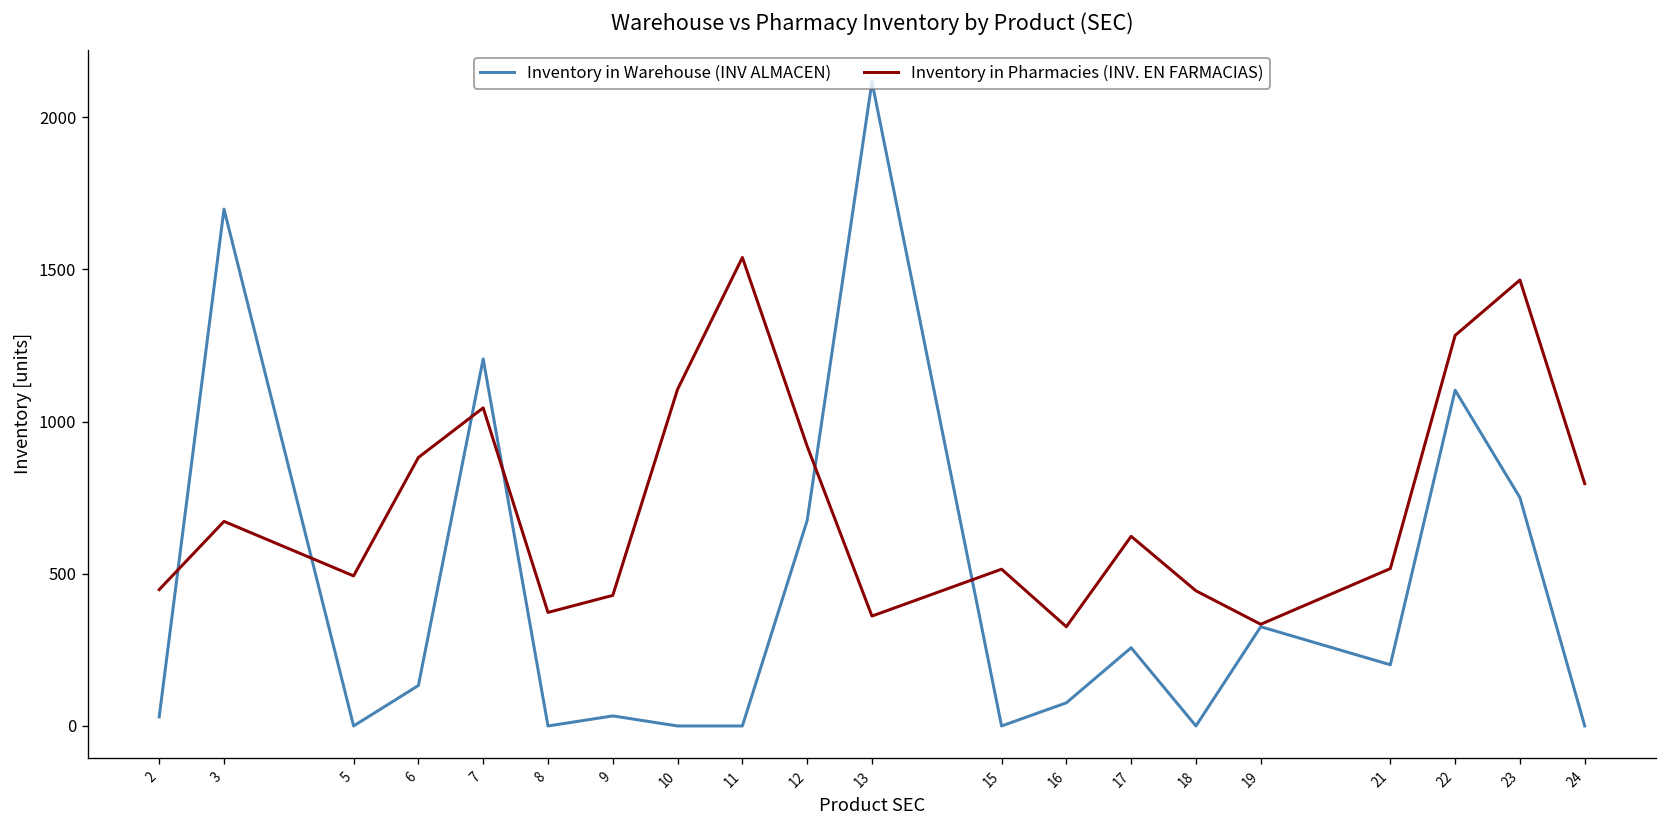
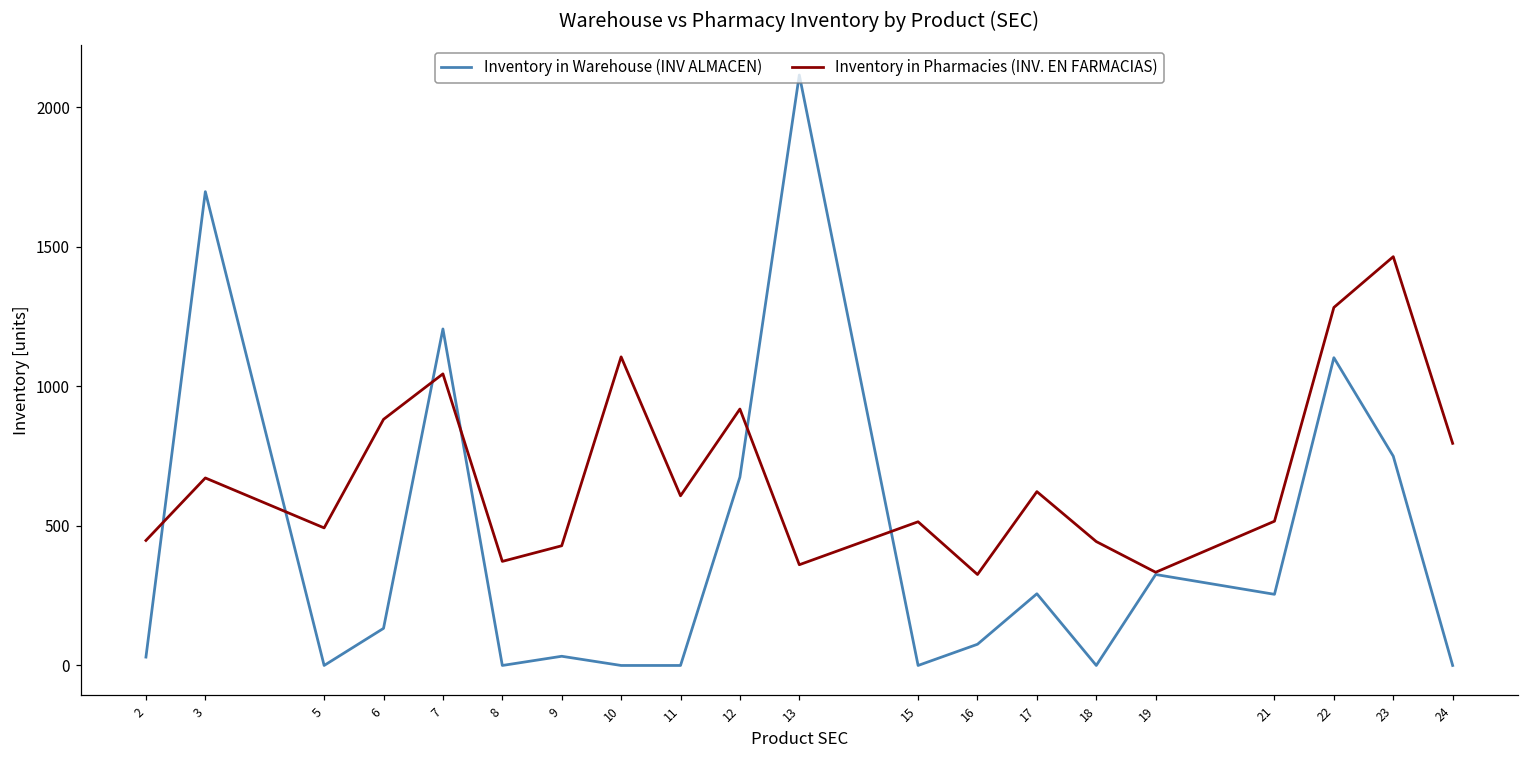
Inventory in Pharmacies (INV. EN FARMACIAS), 11: 1540 -> 610
Inventory in Warehouse (INV ALMACEN), 21: 200 -> 260
